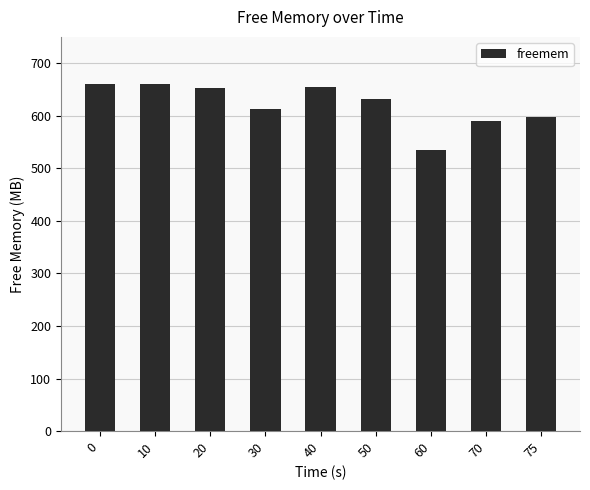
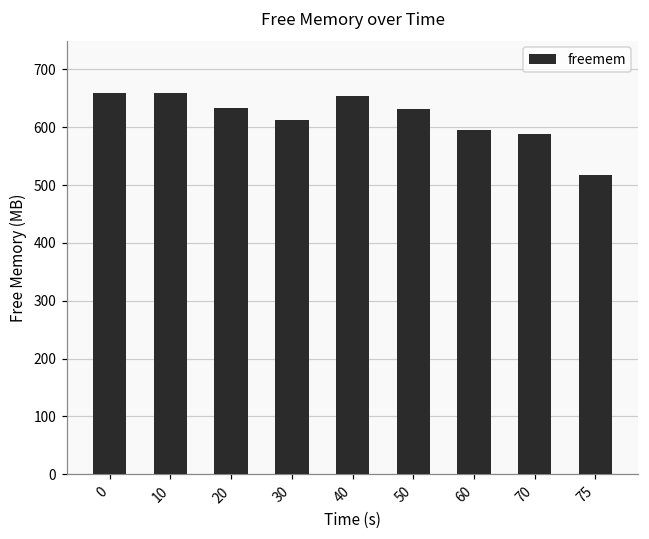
20: 650 -> 630
60: 540 -> 590
75: 600 -> 520
